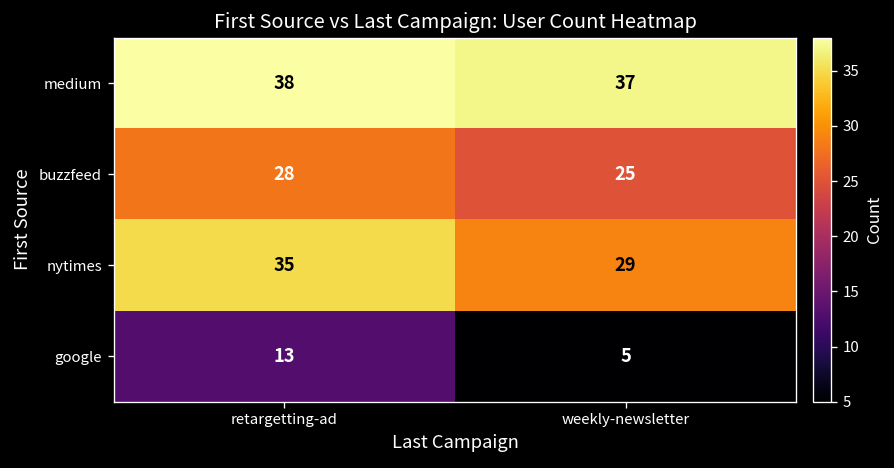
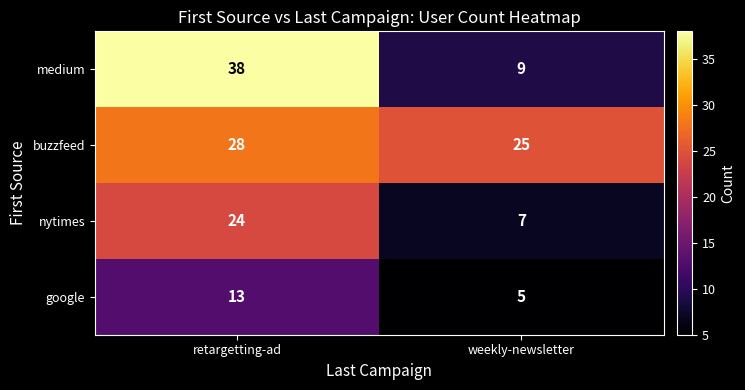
medium, weekly-newsletter: 37 -> 9
nytimes, retargetting-ad: 35 -> 24
nytimes, weekly-newsletter: 29 -> 7
